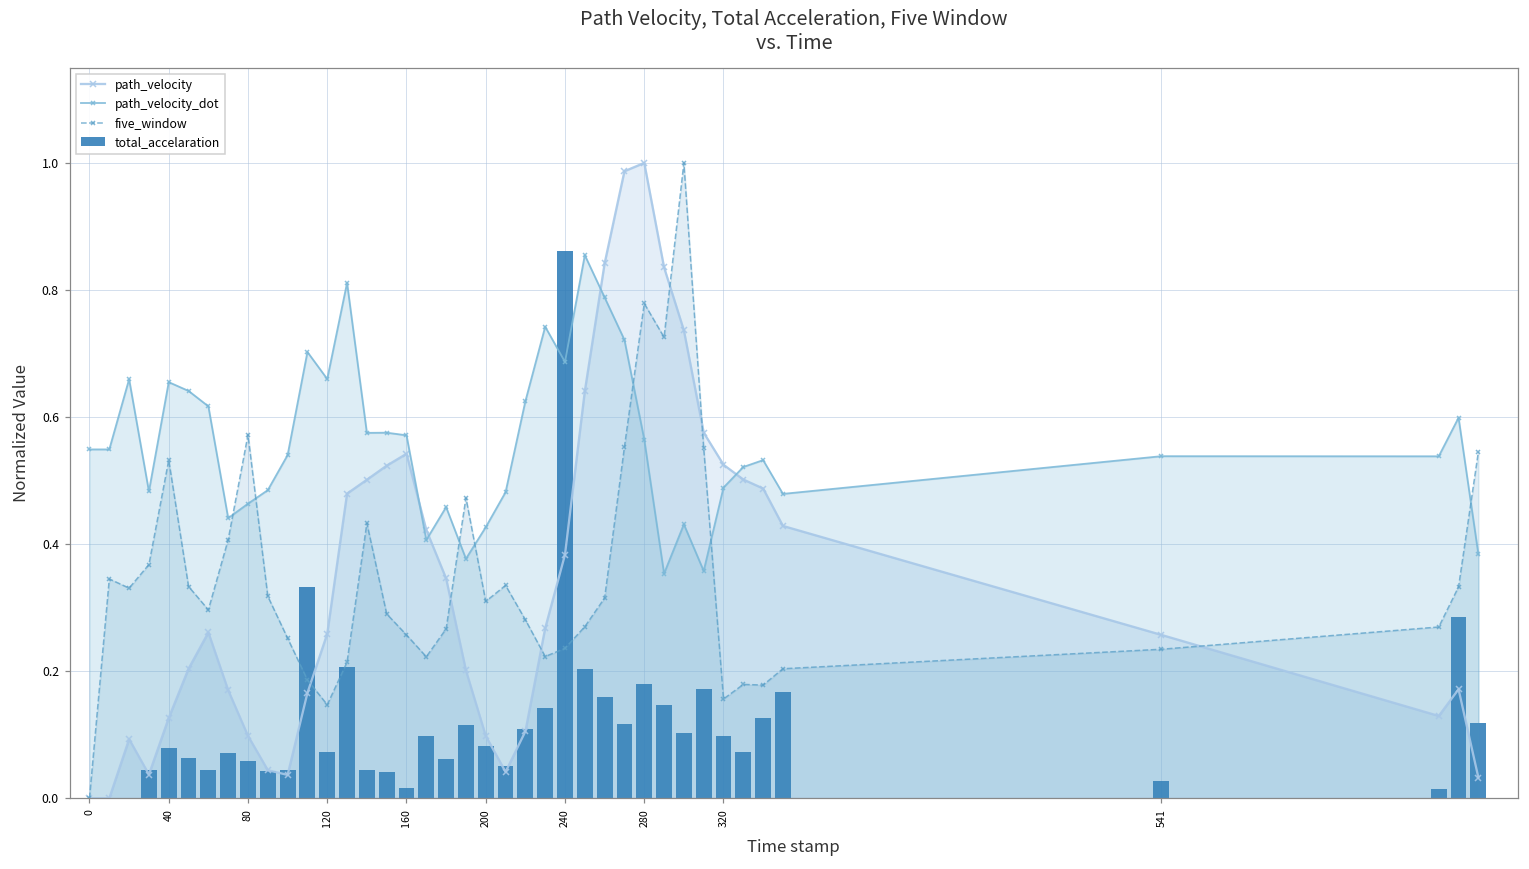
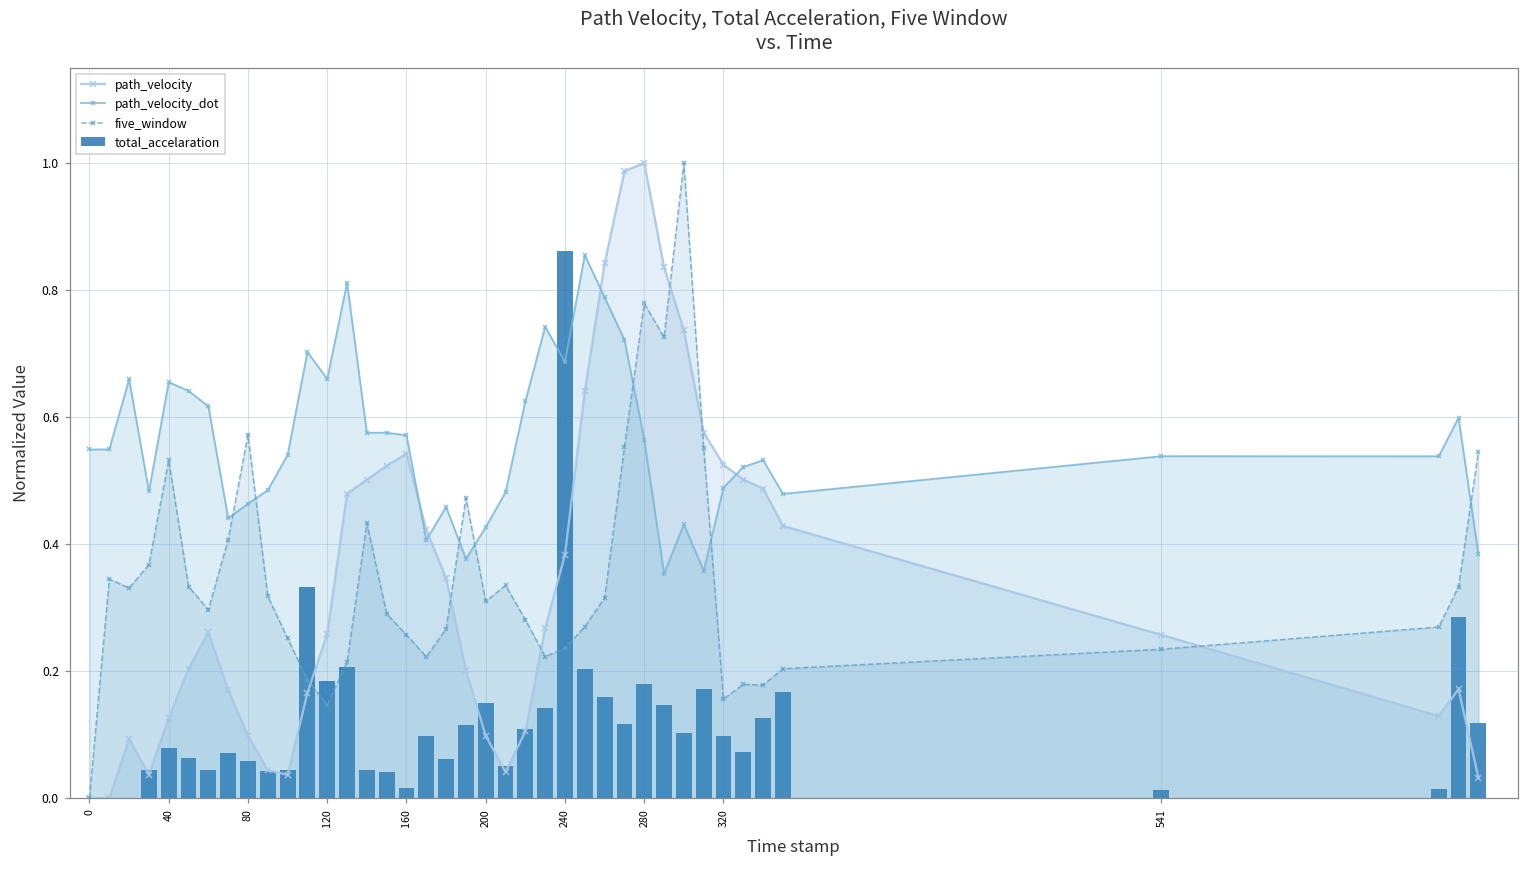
total_accelaration, 120: 0.07 -> 0.18
total_accelaration, 200: 0.08 -> 0.15
total_accelaration, 541: 0.03 -> 0.01
